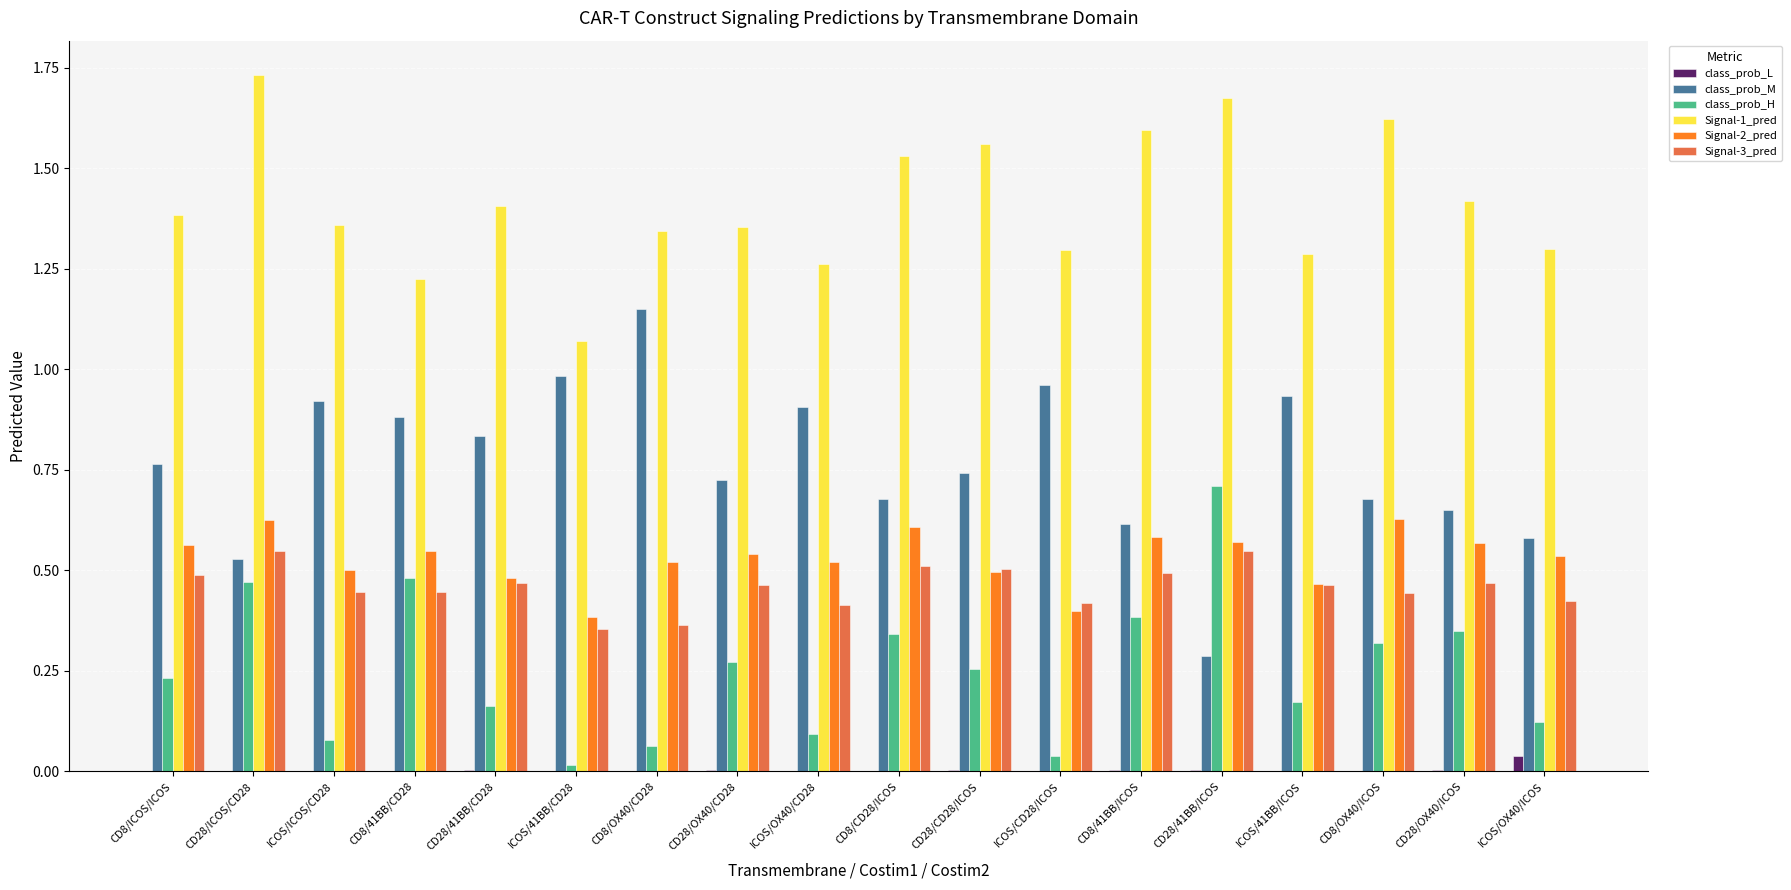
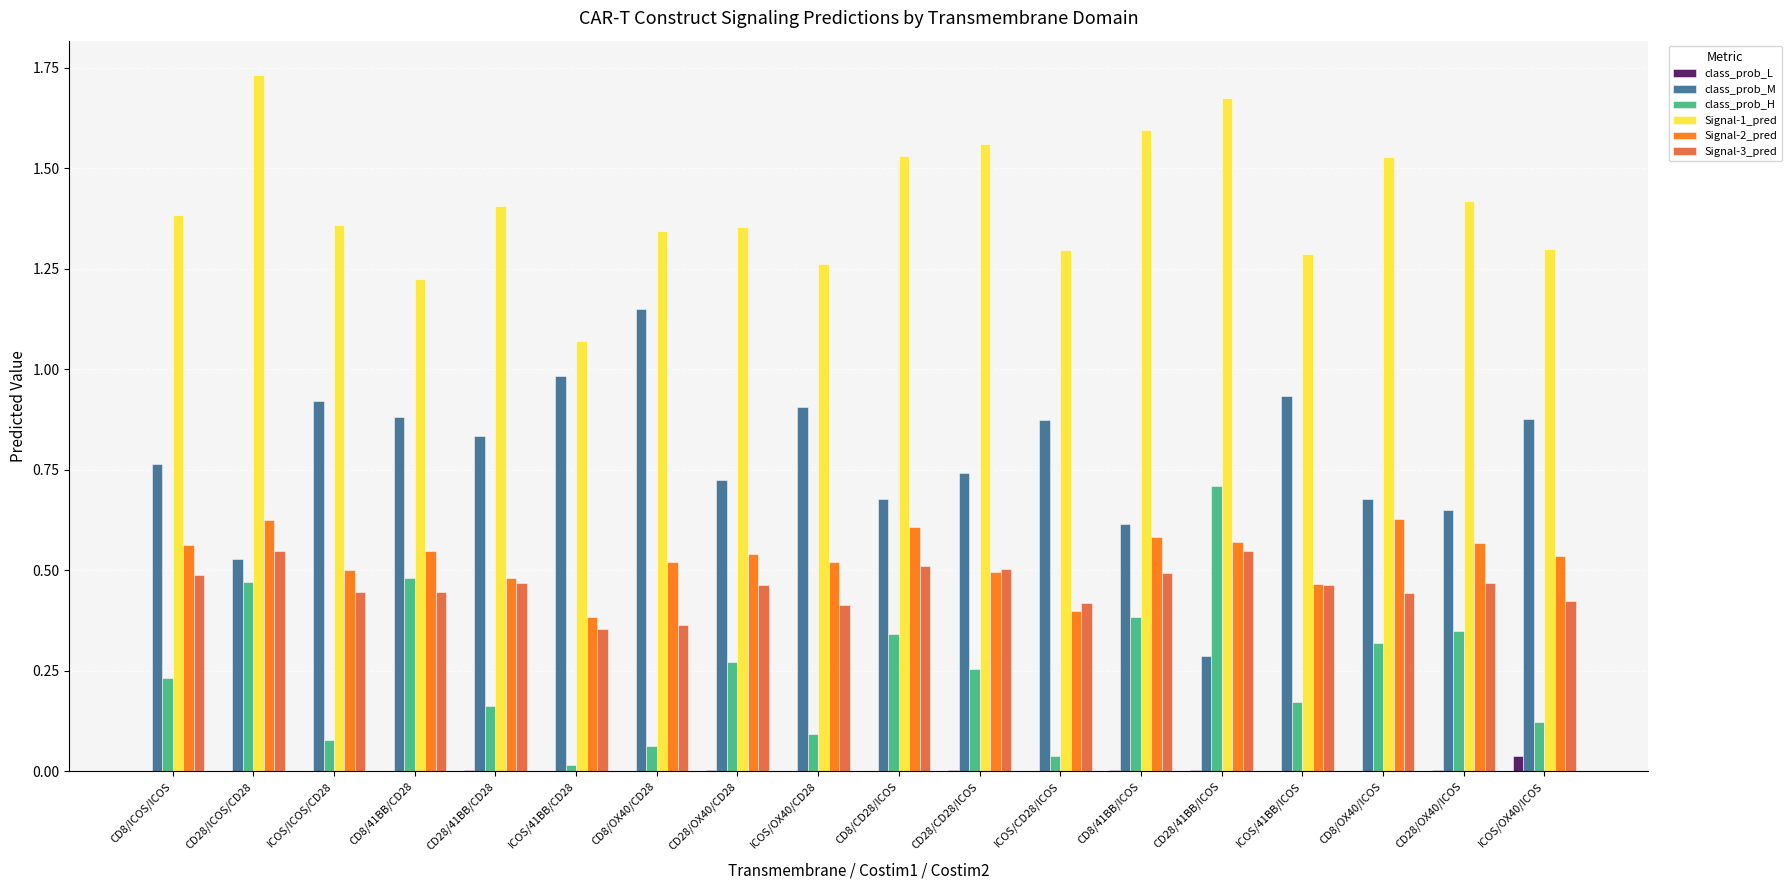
class_prob_M, ICOS/CD28/ICOS: 0.96 -> 0.87
Signal-1_pred, CD8/OX40/ICOS: 1.62 -> 1.53
class_prob_M, ICOS/OX40/ICOS: 0.58 -> 0.88
